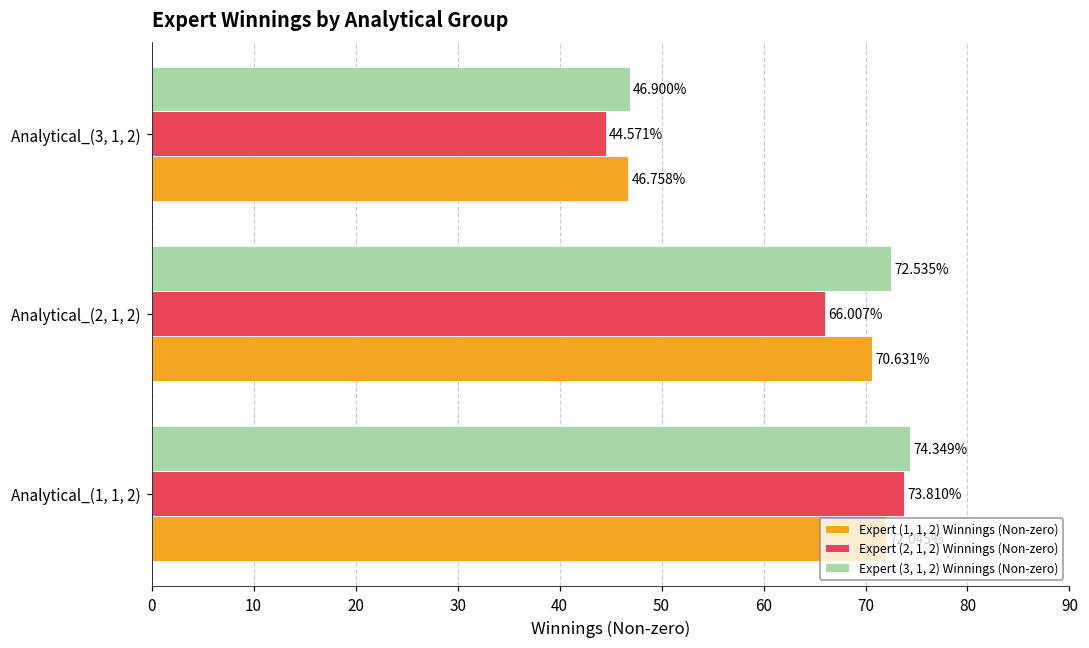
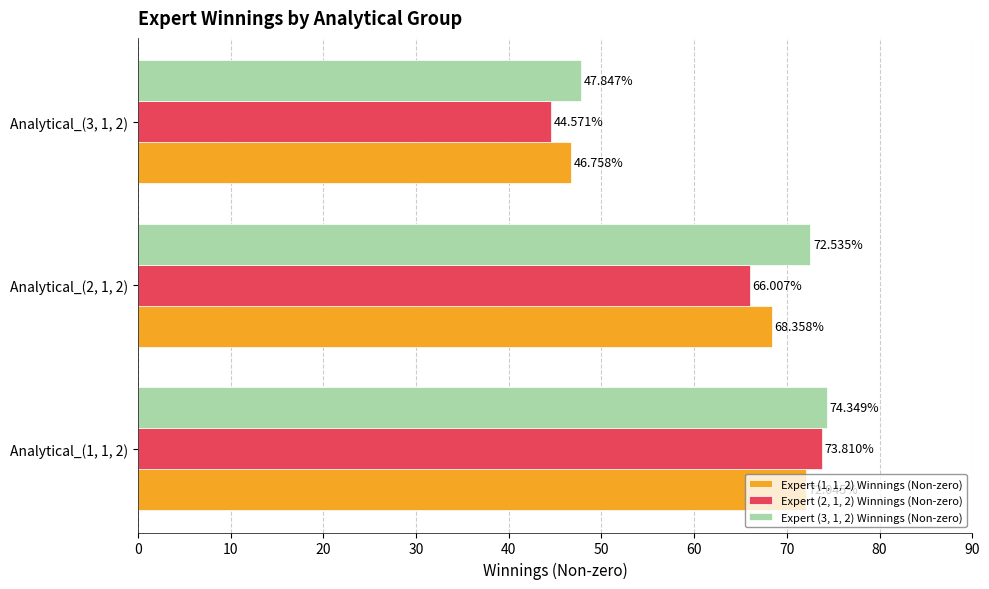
Expert (3, 1, 2) Winnings (Non-zero), Analytical_(3, 1, 2): 46.900% -> 47.847%
Expert (1, 1, 2) Winnings (Non-zero), Analytical_(2, 1, 2): 70.631% -> 68.358%
